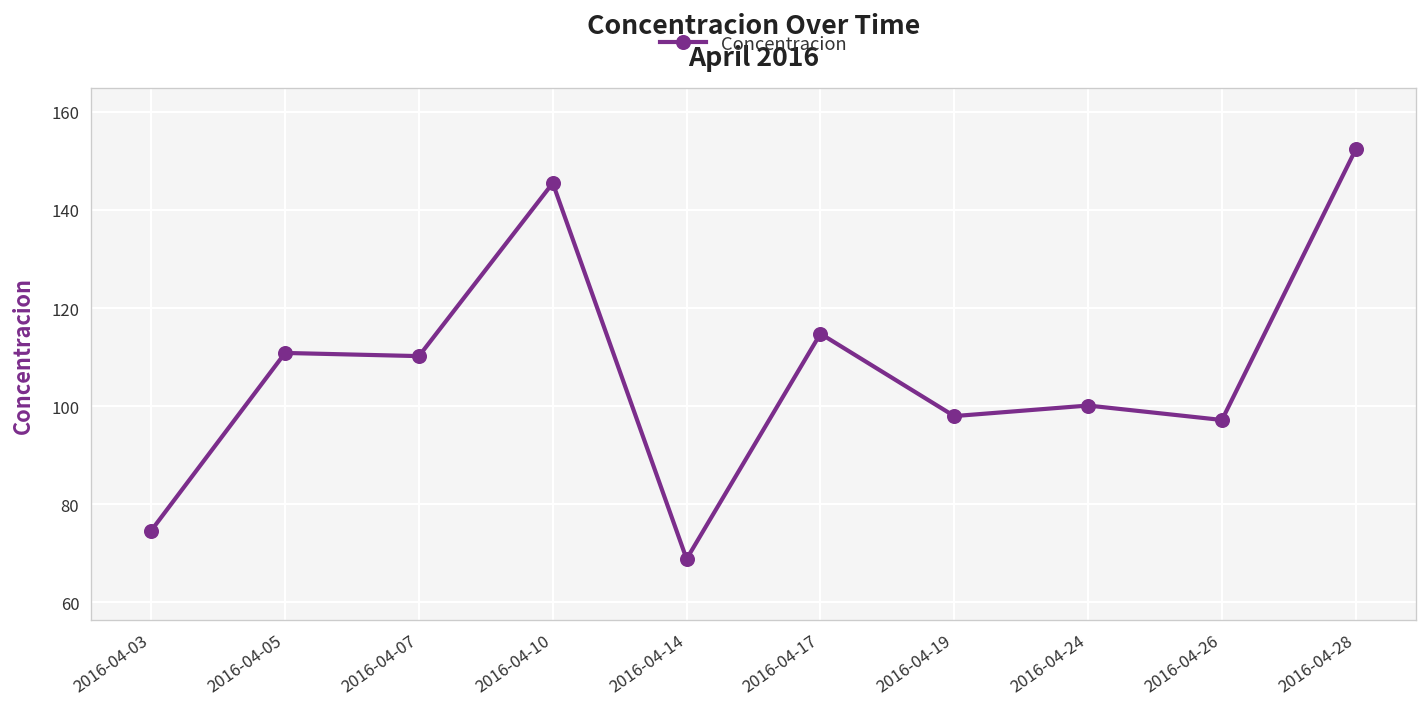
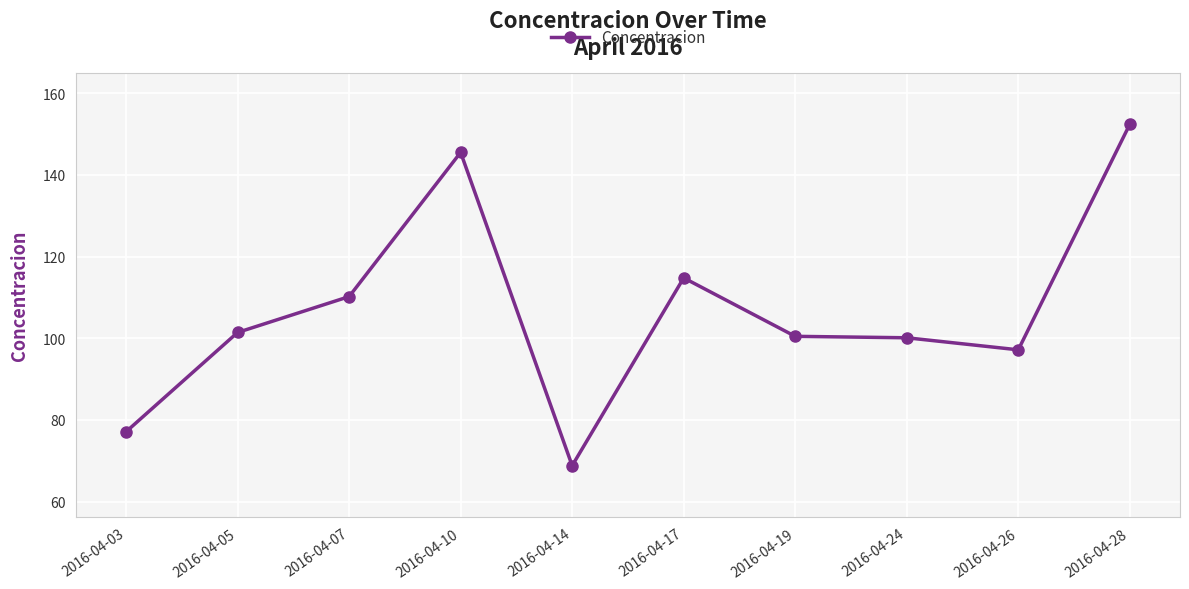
2016-04-03: 75 -> 77
2016-04-05: 111 -> 101
2016-04-19: 98 -> 100
